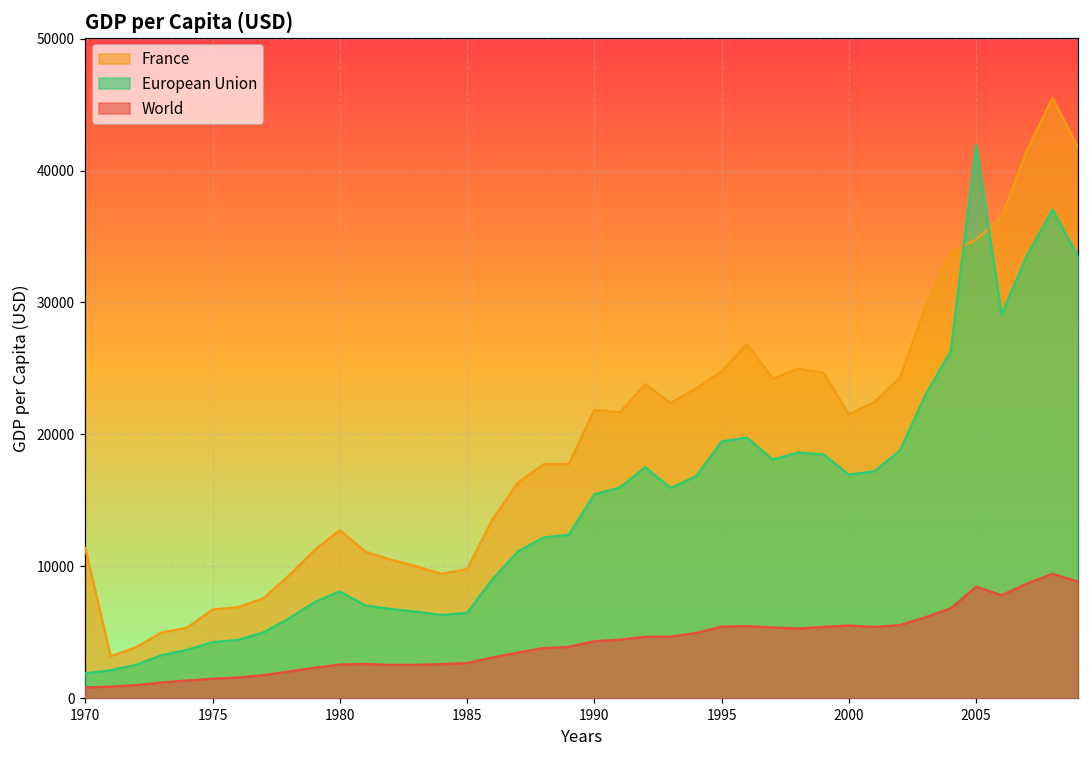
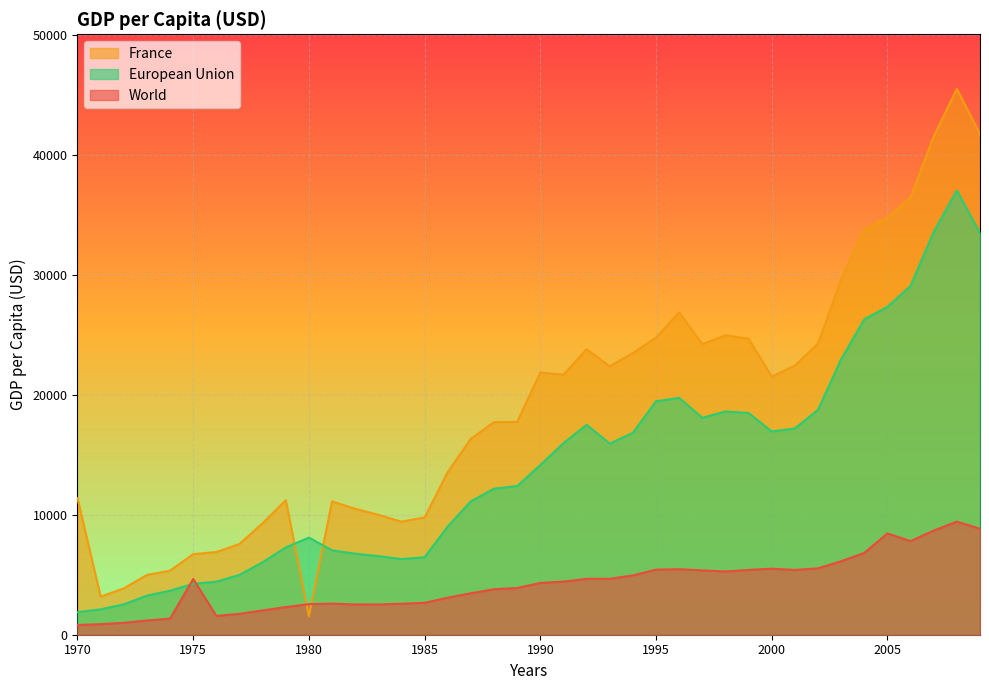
World, 1975: 1500 -> 4600
France, 1980: 12700 -> 1500
European Union, 1990: 15500 -> 14200
European Union, 2005: 41900 -> 27300
